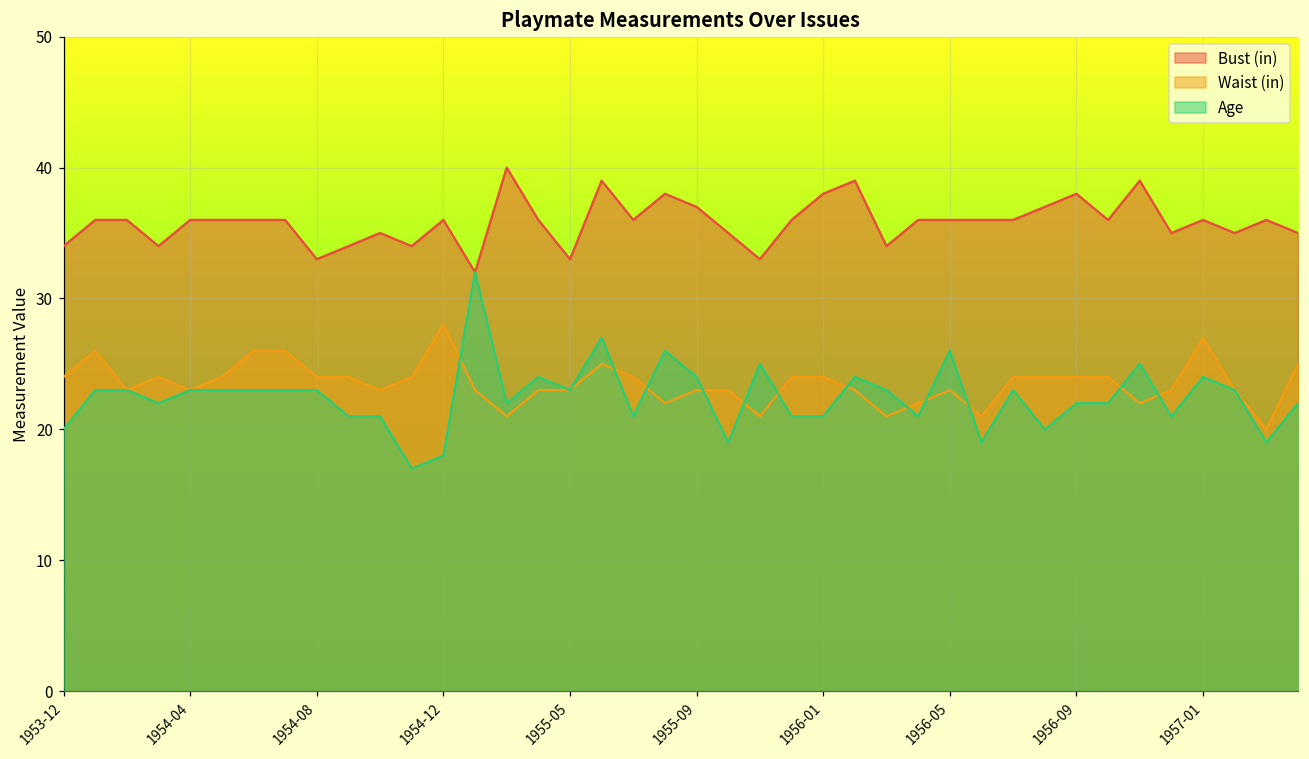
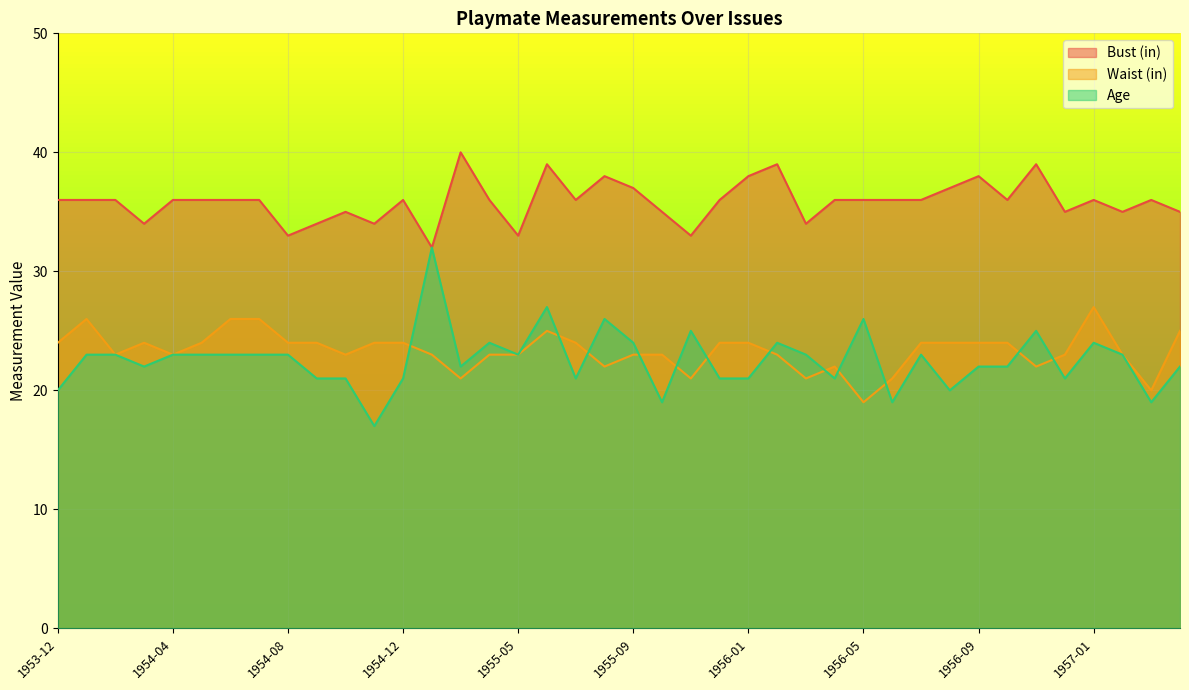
Bust (in), 1953-12: 34 -> 36
Waist (in), 1954-12: 28 -> 24
Age, 1954-12: 18 -> 21
Waist (in), 1956-05: 23 -> 19
